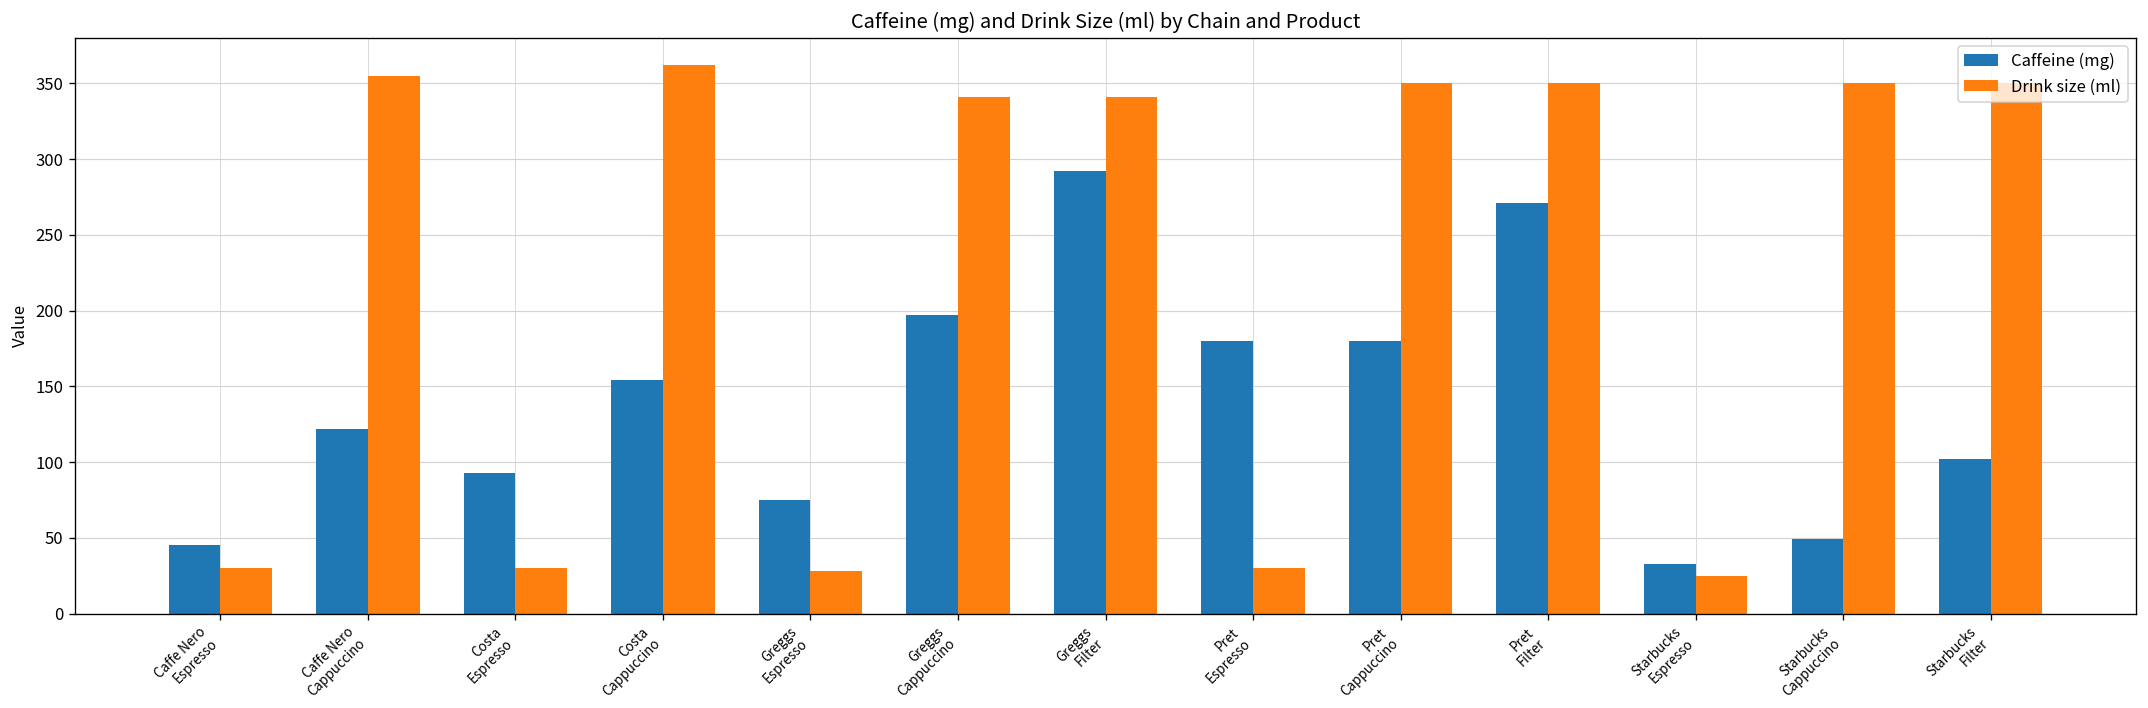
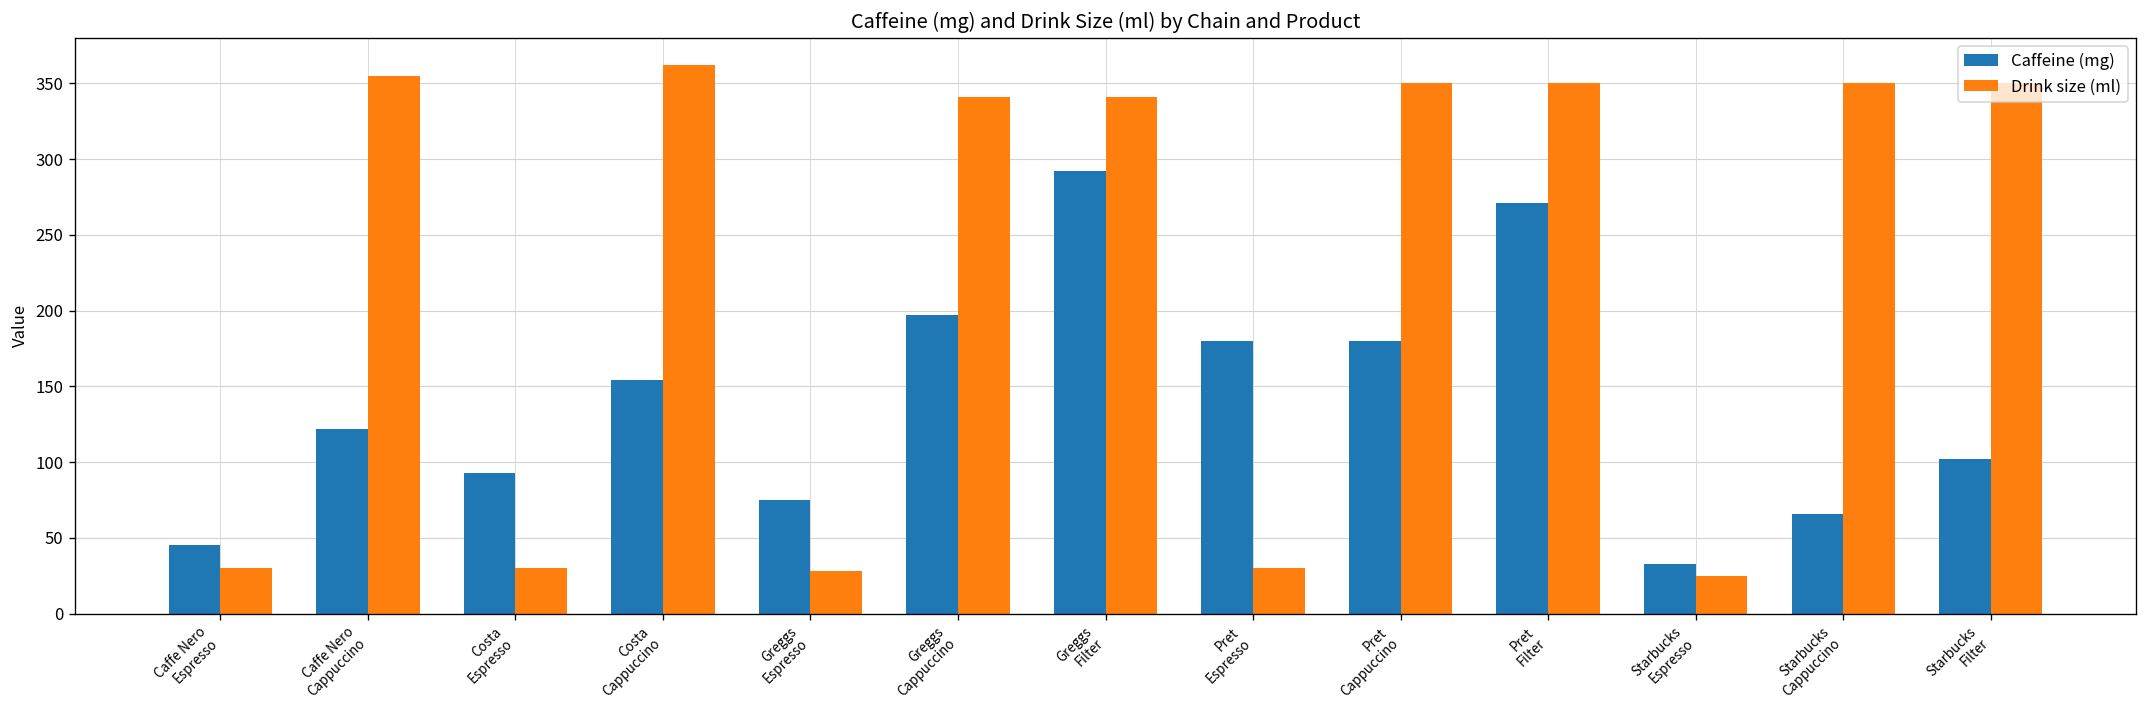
Caffeine (mg), Starbucks Cappuccino: 49 -> 66
